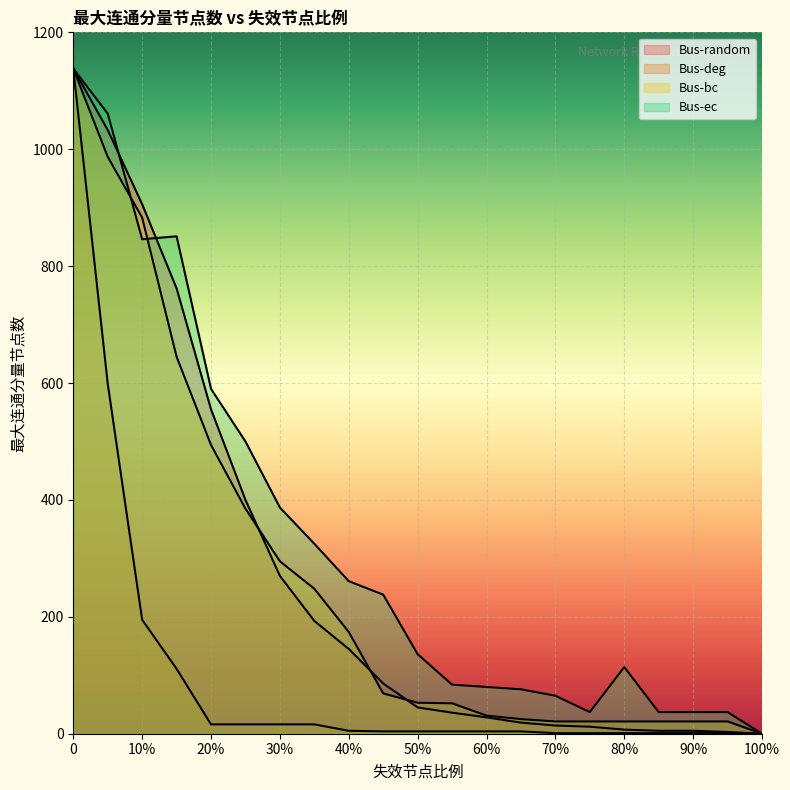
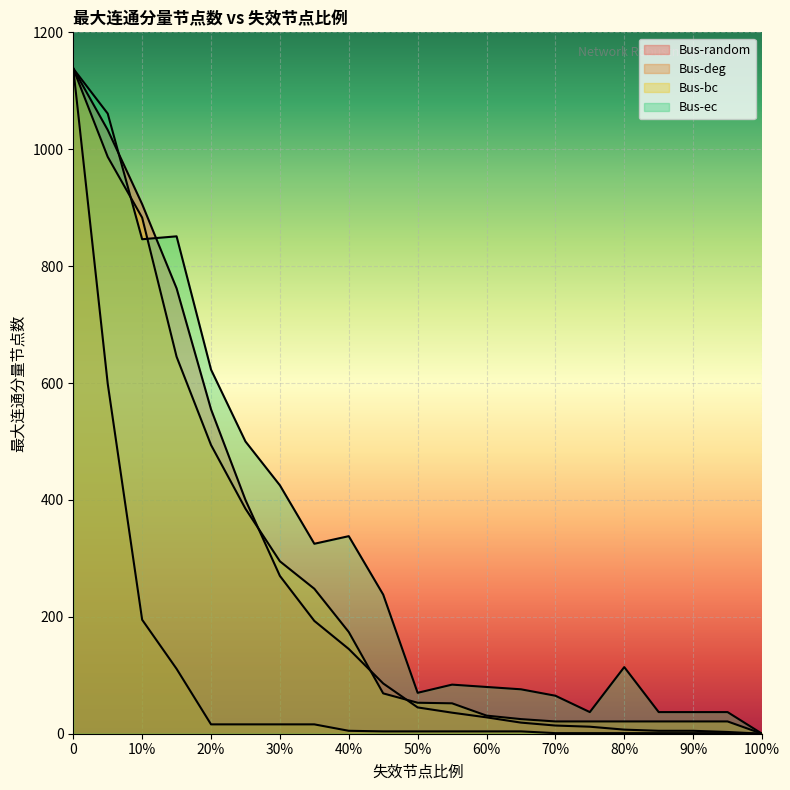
Bus-ec, 20%: 590 -> 620
Bus-ec, 30%: 390 -> 430
Bus-ec, 40%: 260 -> 340
Bus-ec, 50%: 140 -> 70
